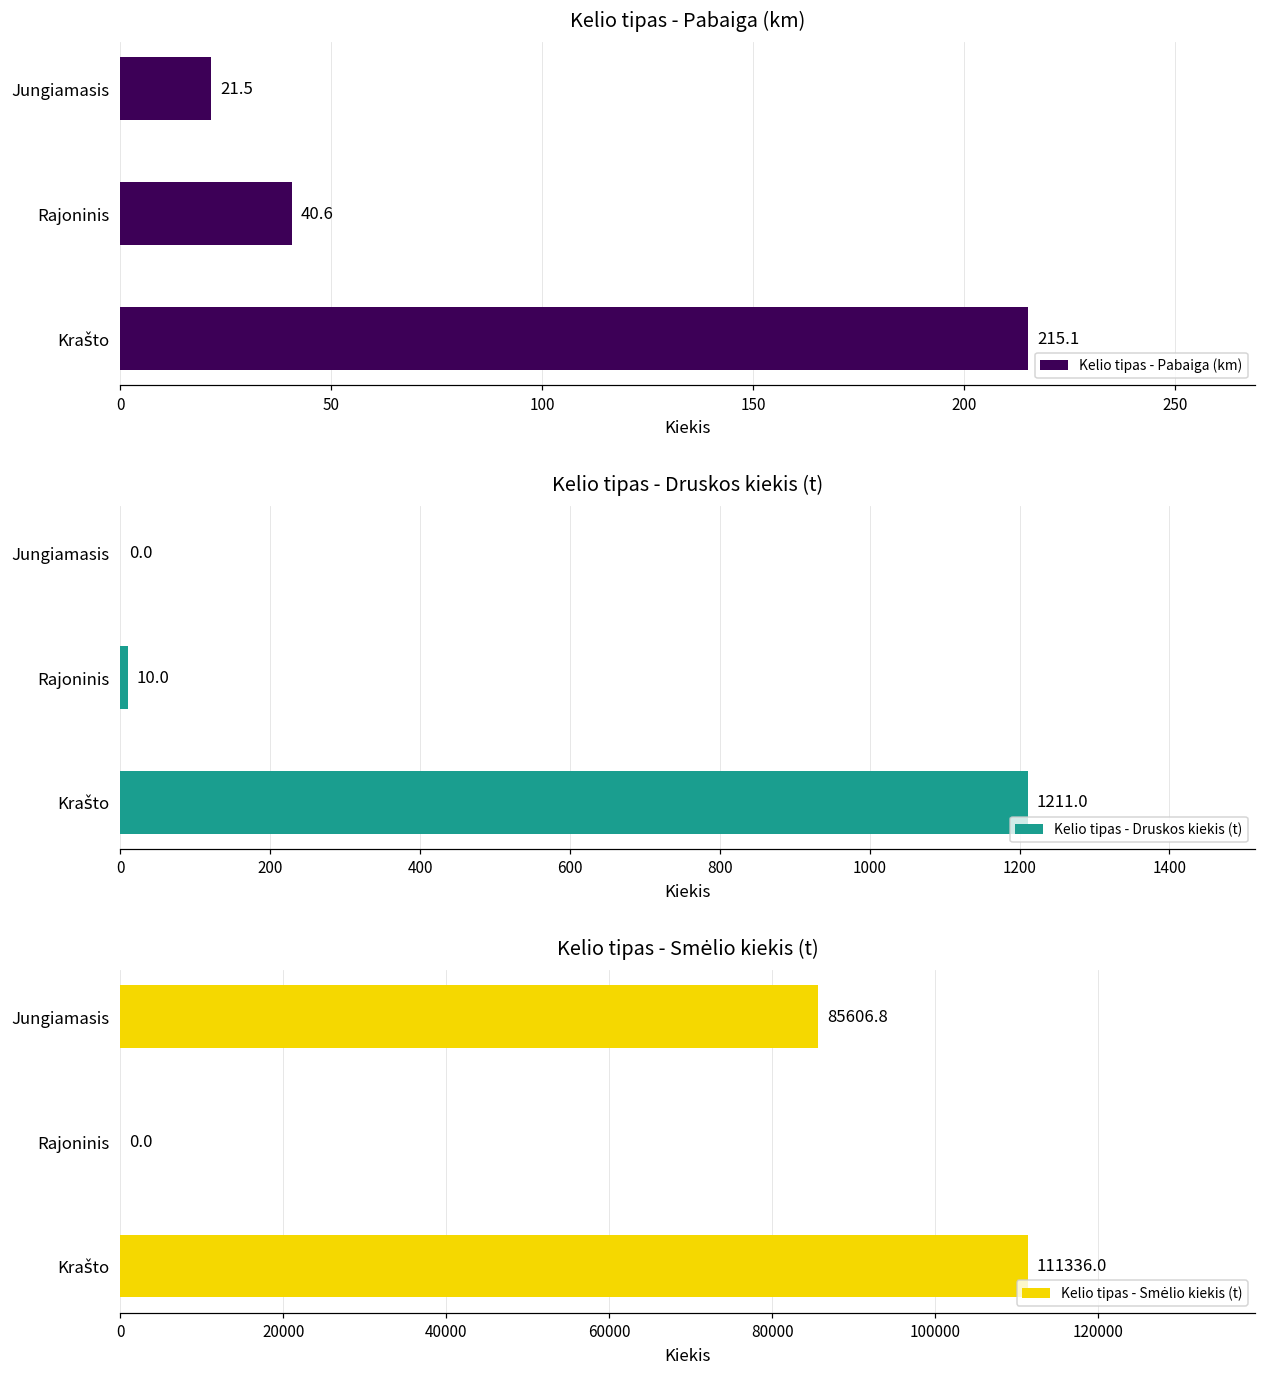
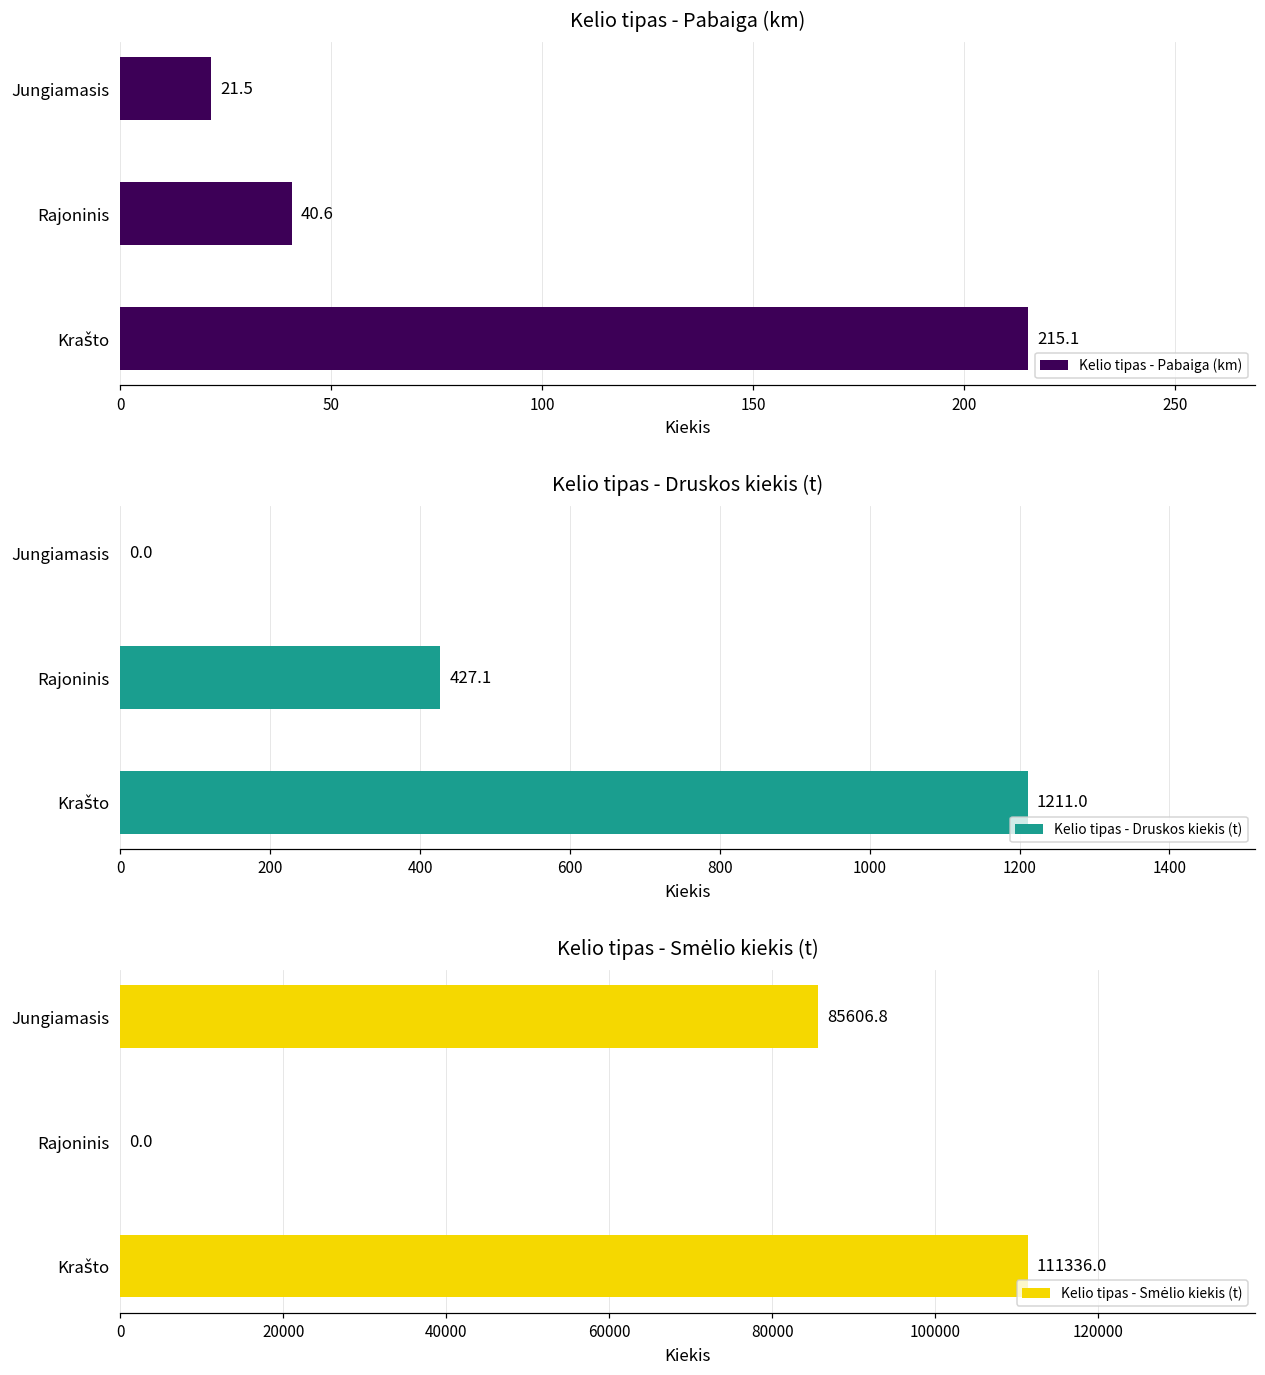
Kelio tipas - Druskos kiekis (t), Rajoninis: 10.0 -> 427.1
